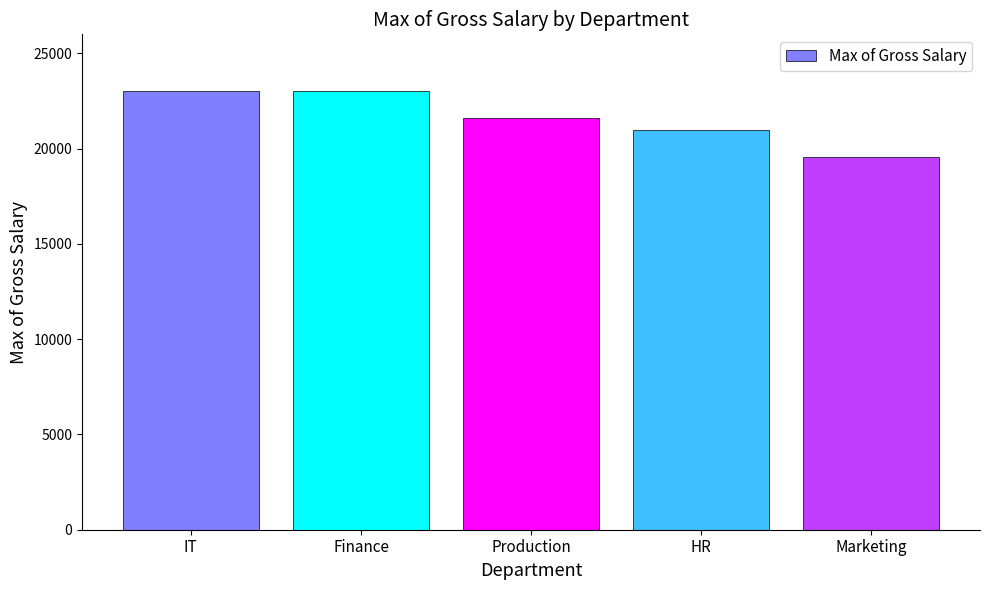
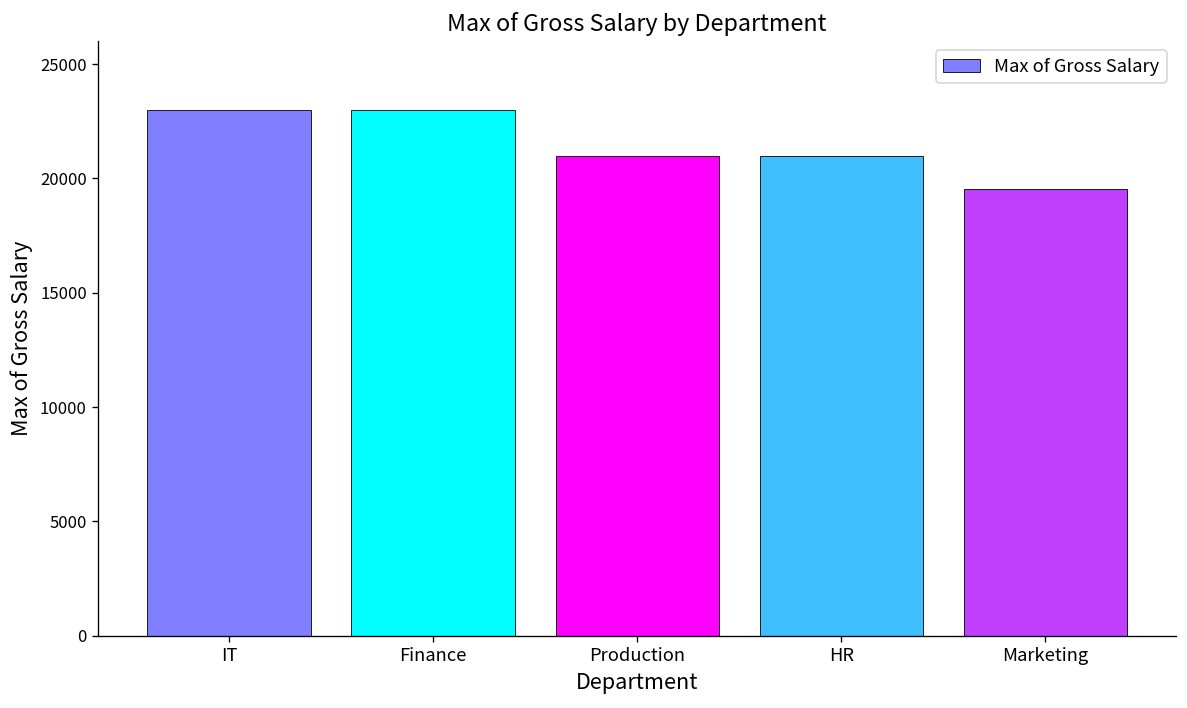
Production: 21600 -> 21000
